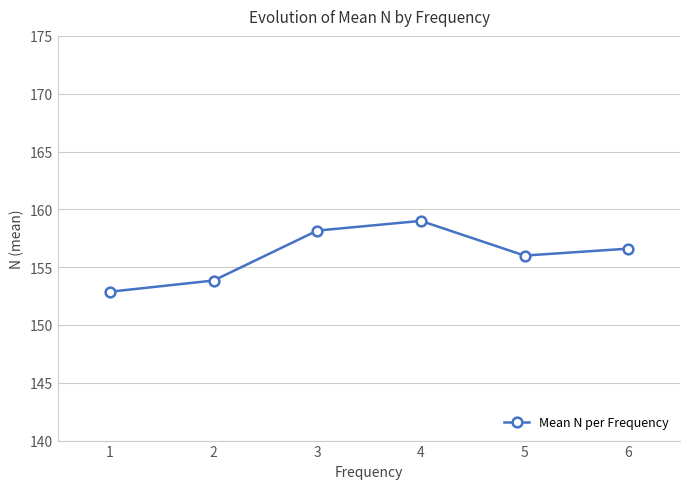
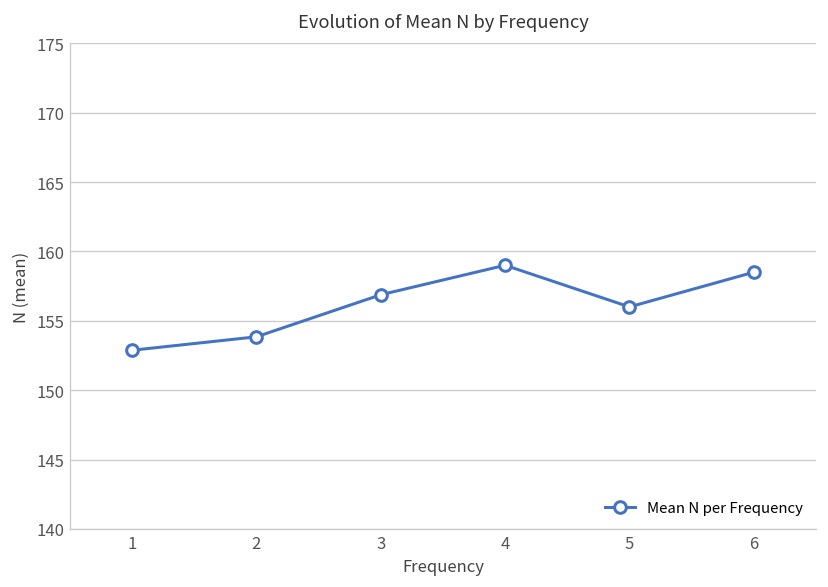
3: 158.2 -> 156.9
6: 156.6 -> 158.5
